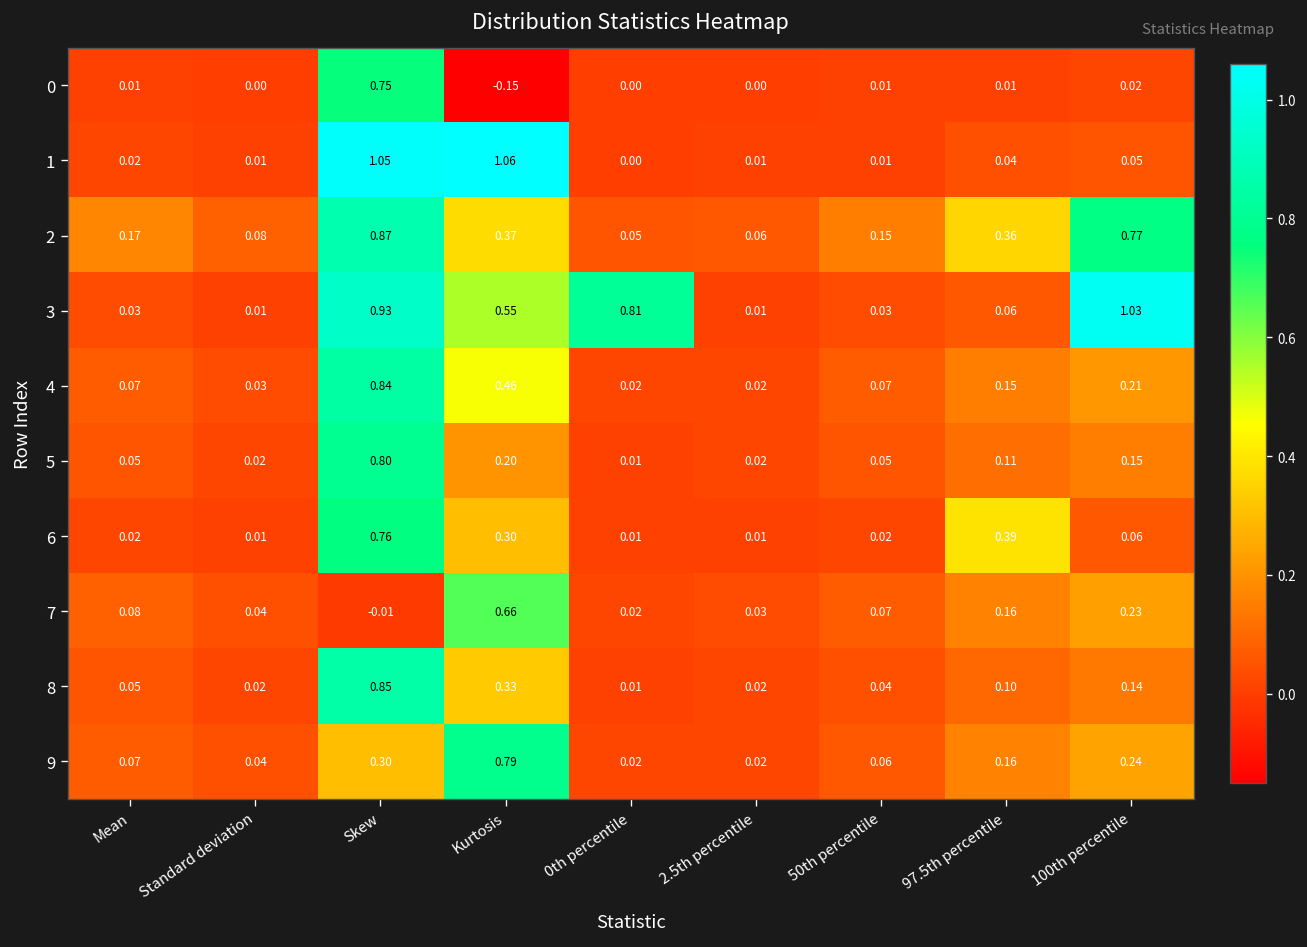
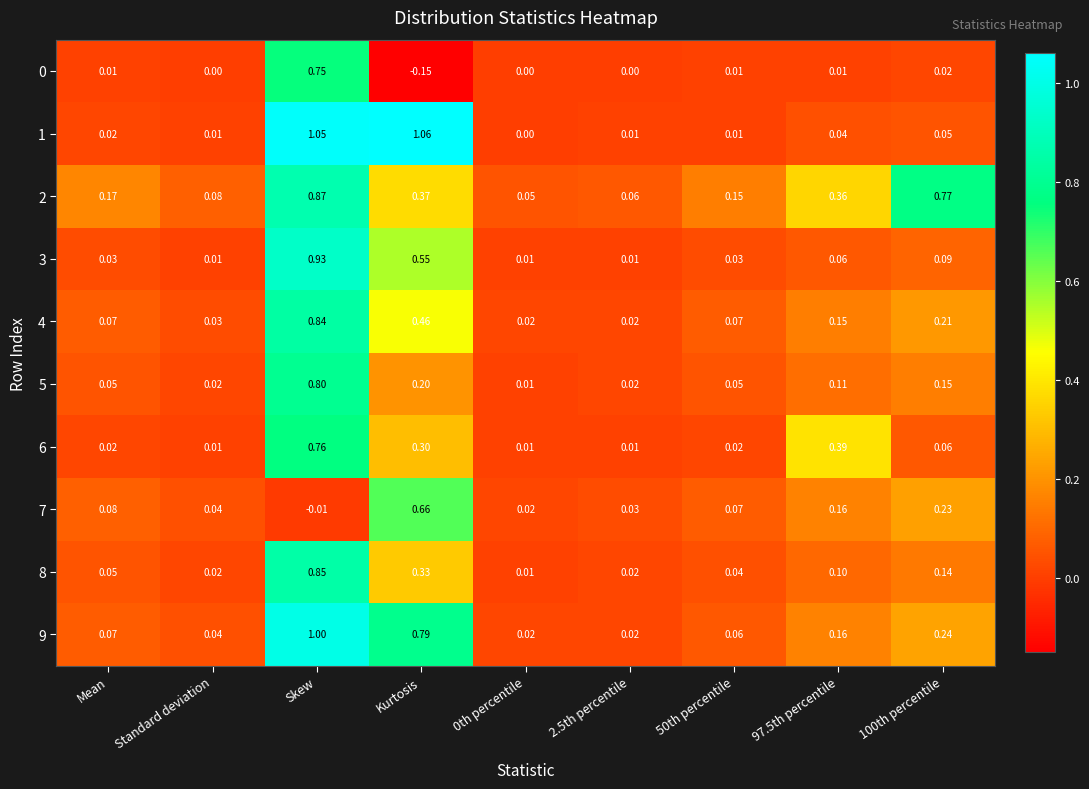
3, 0th percentile: 0.81 -> 0.01
3, 100th percentile: 1.03 -> 0.09
9, Skew: 0.30 -> 1.00
